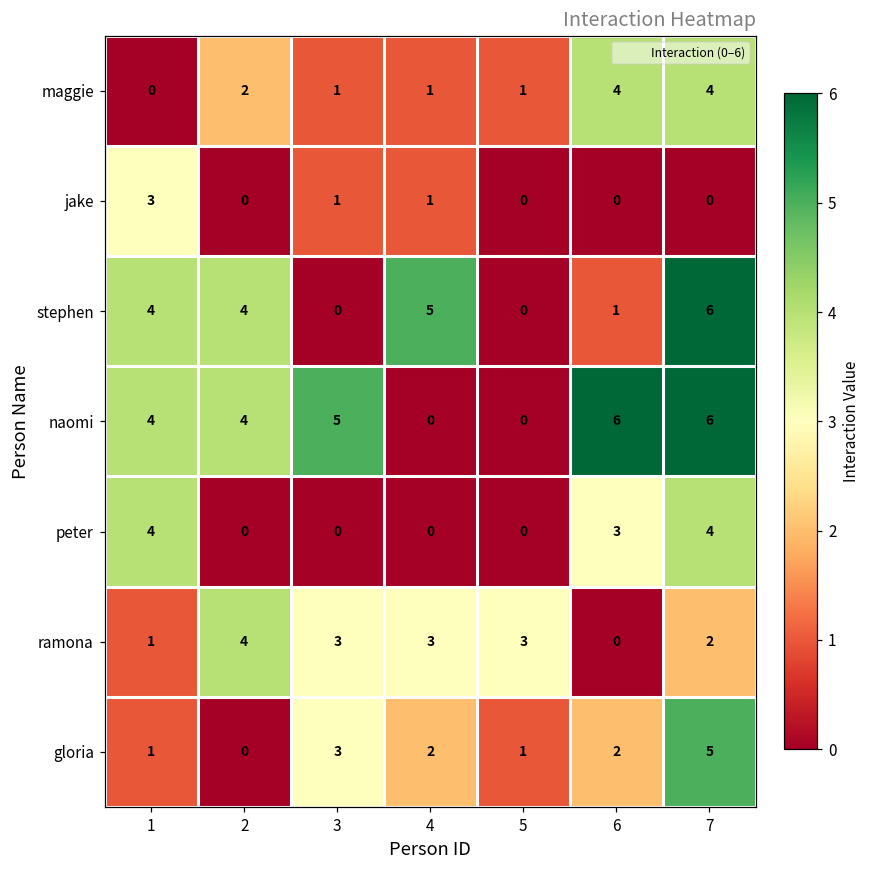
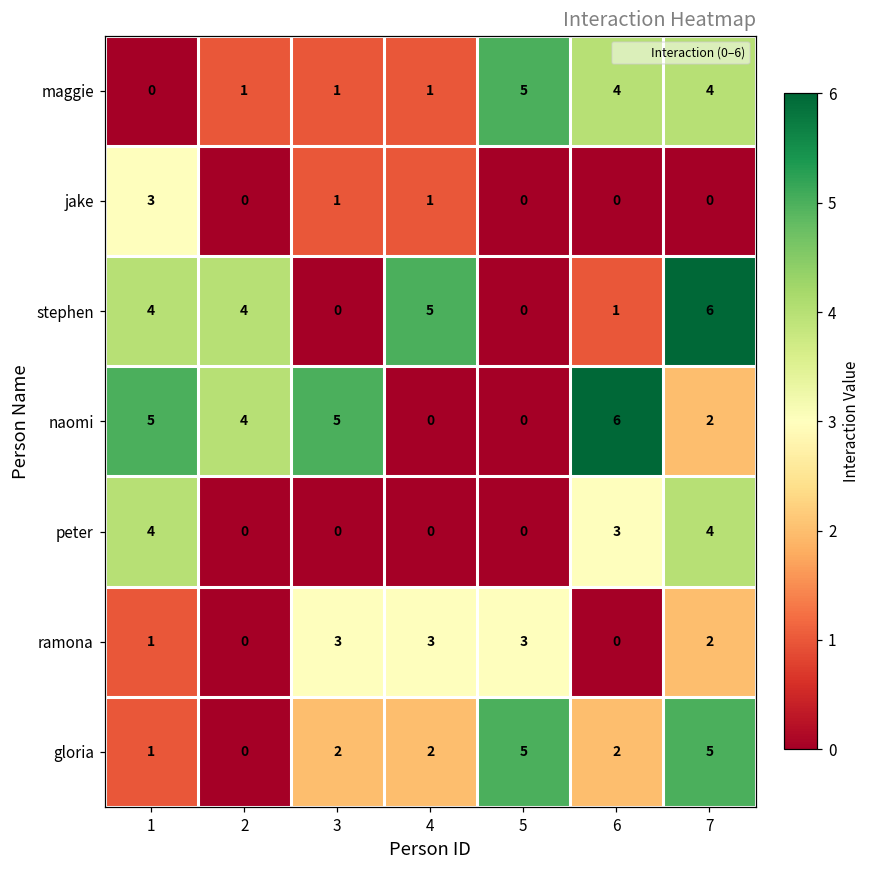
maggie, 2: 2 -> 1
maggie, 5: 1 -> 5
naomi, 1: 4 -> 5
naomi, 7: 6 -> 2
ramona, 2: 4 -> 0
gloria, 3: 3 -> 2
gloria, 5: 1 -> 5
